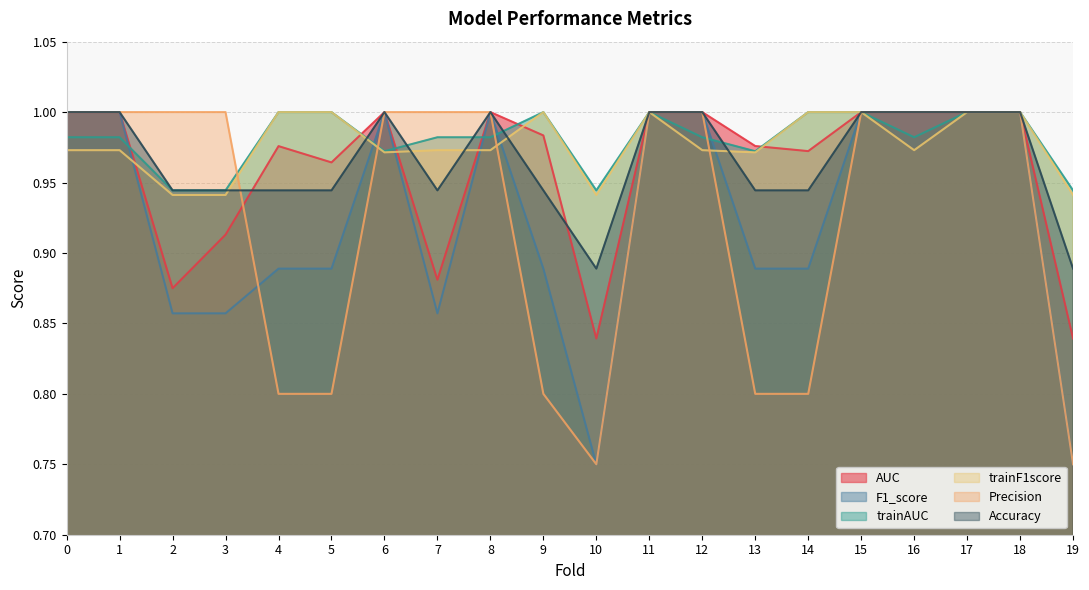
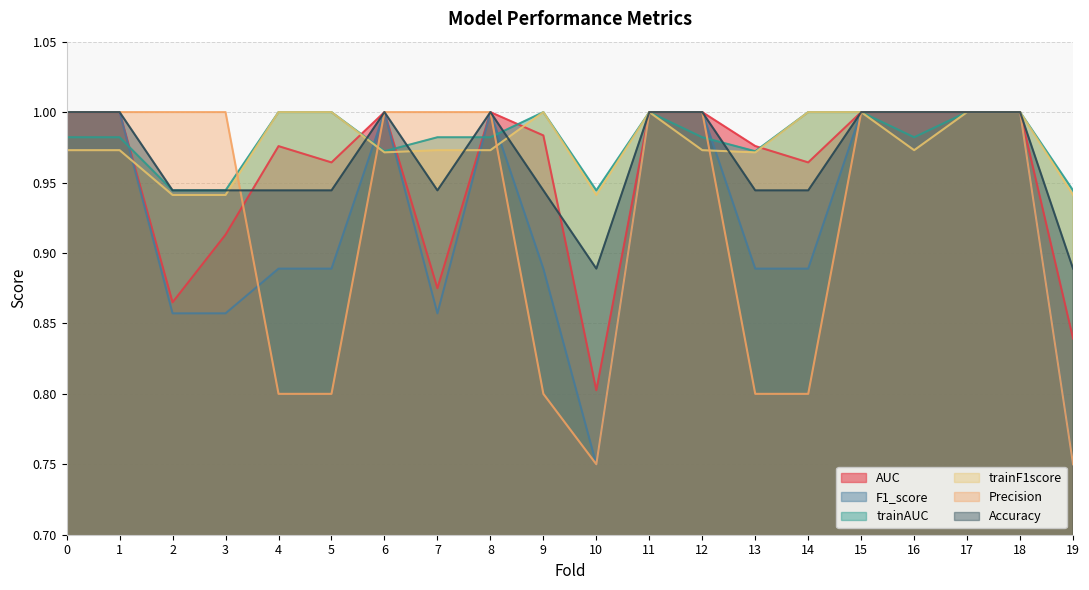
AUC, 2: 0.875 -> 0.865
AUC, 7: 0.881 -> 0.875
AUC, 10: 0.839 -> 0.803
AUC, 14: 0.972 -> 0.964
